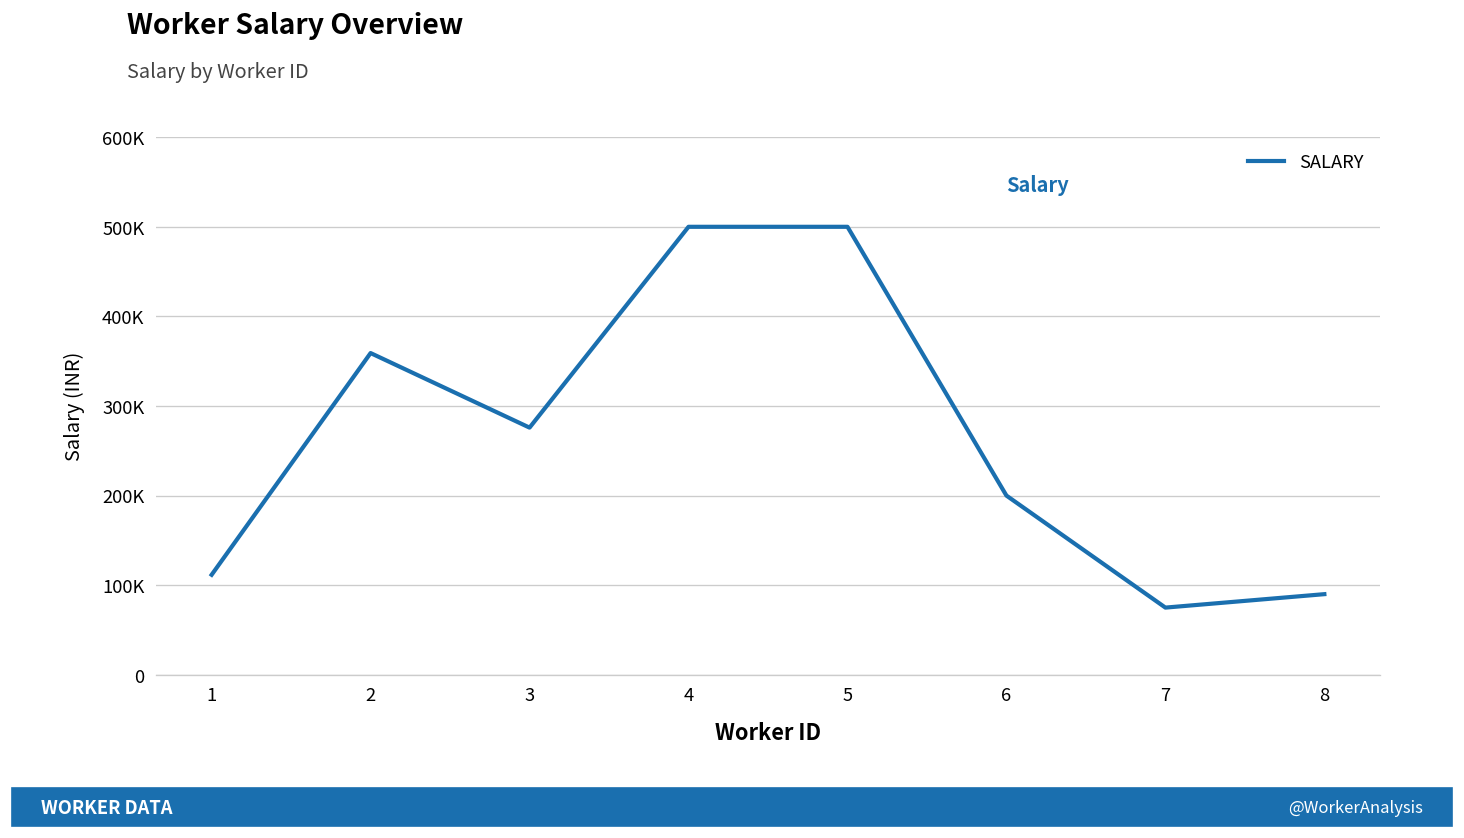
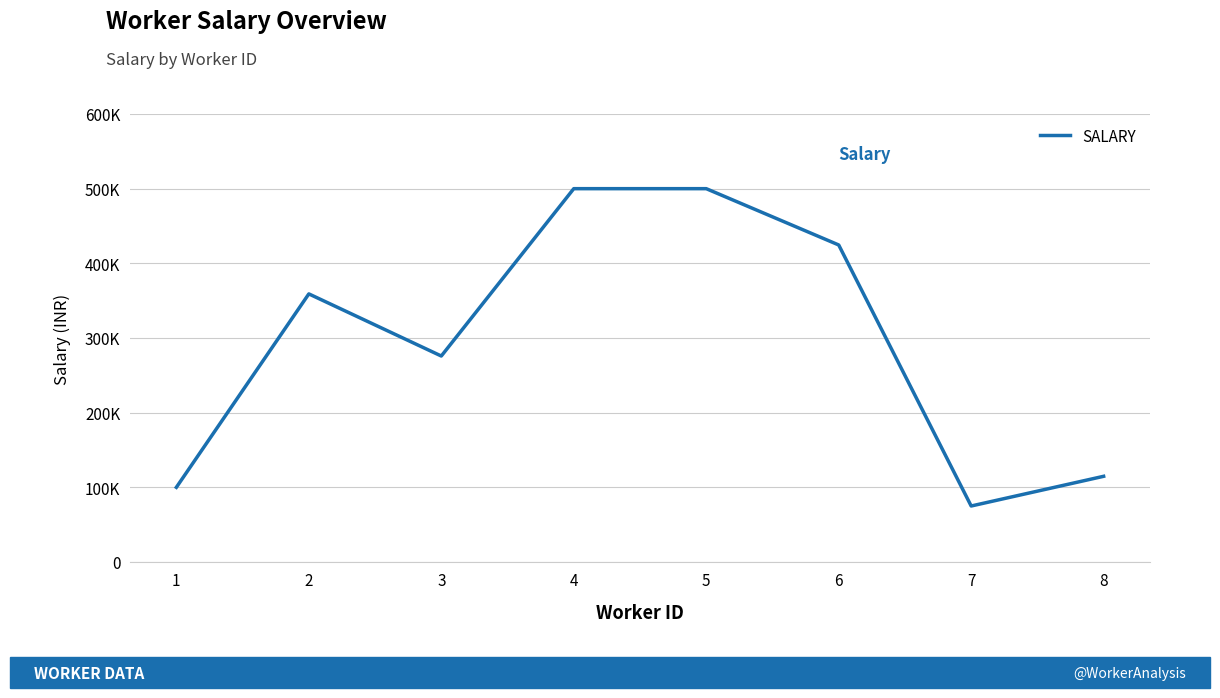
1: 110000 -> 100000
6: 200000 -> 420000
8: 90000 -> 110000
